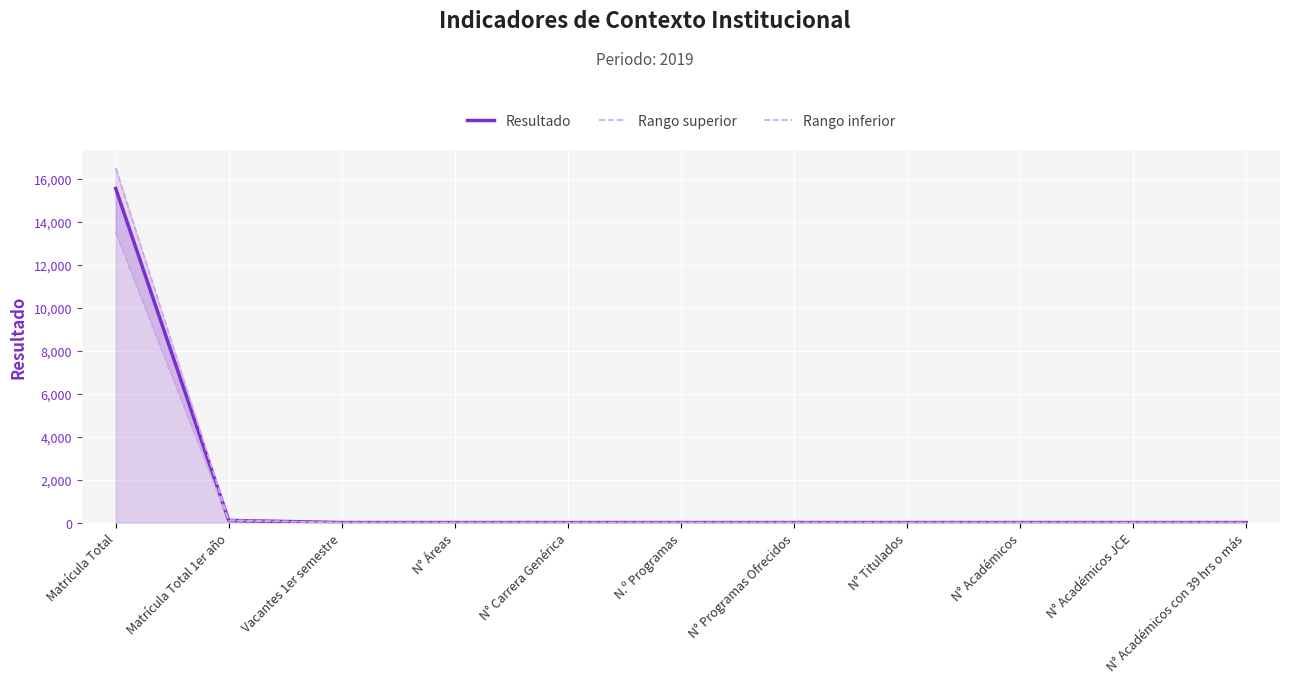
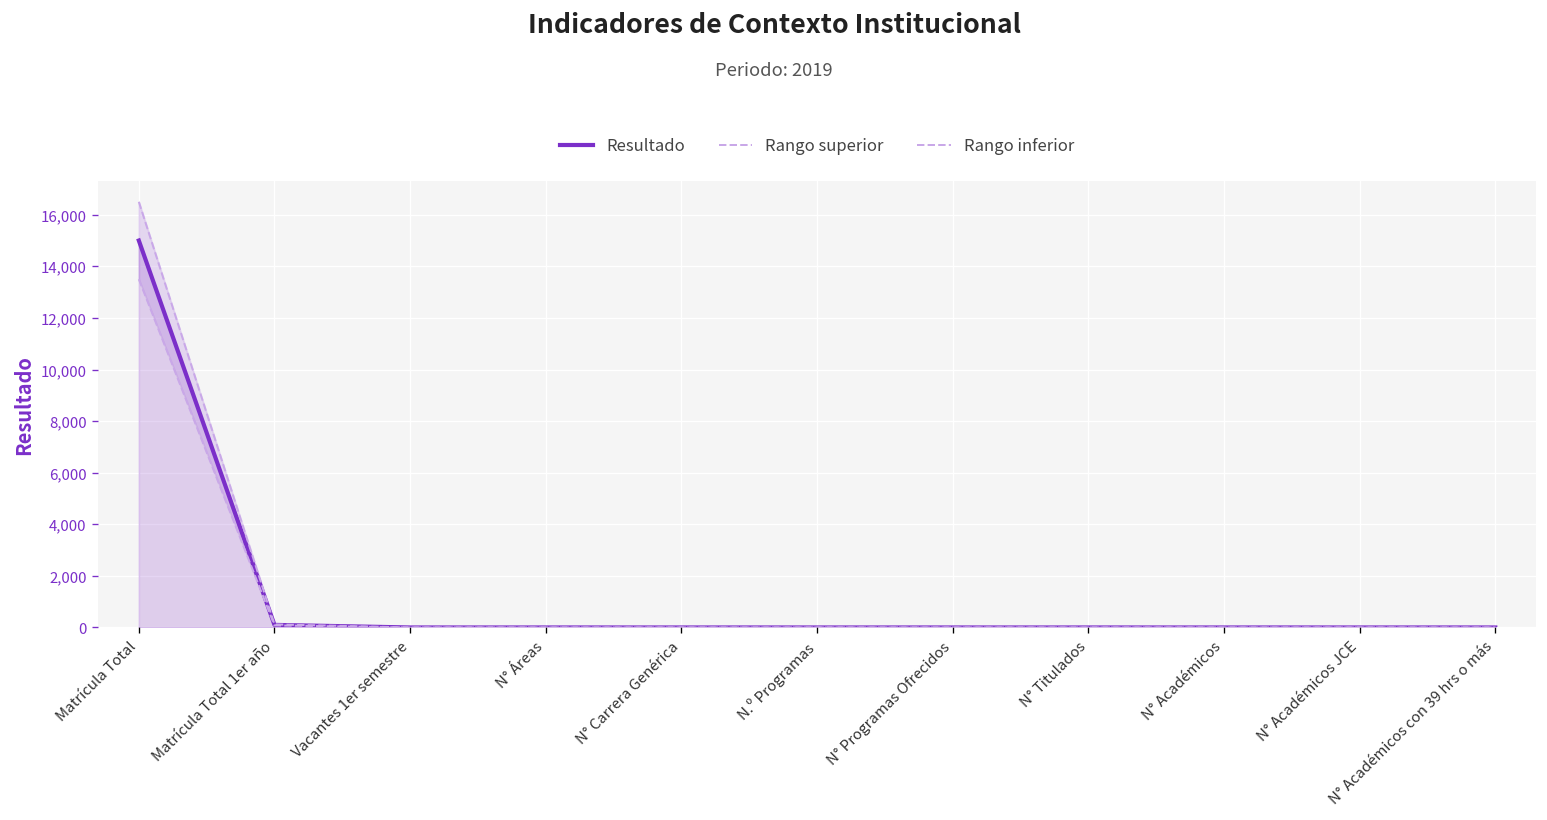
Resultado, Matrícula Total: 15,500 -> 15,000
